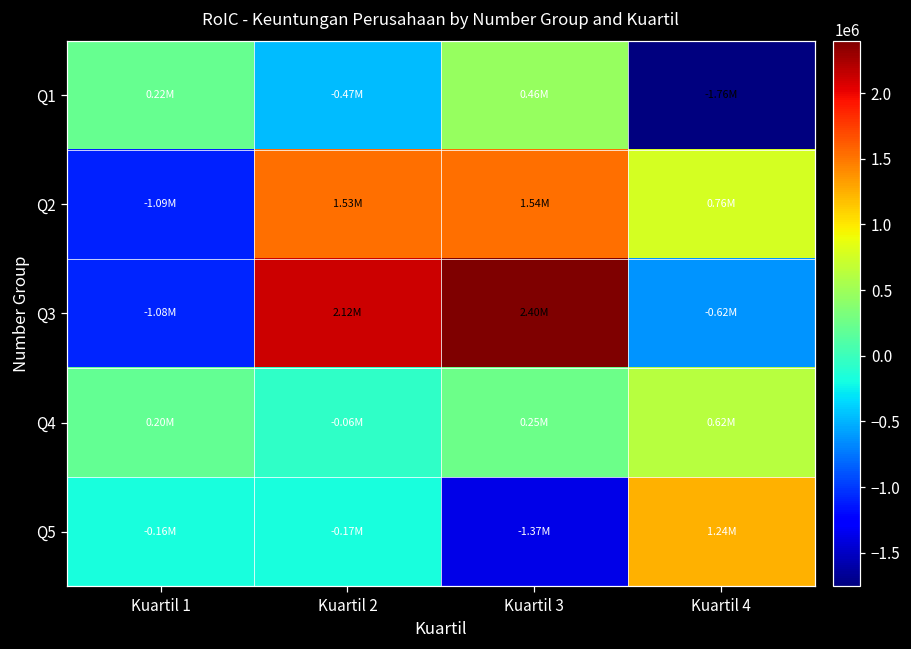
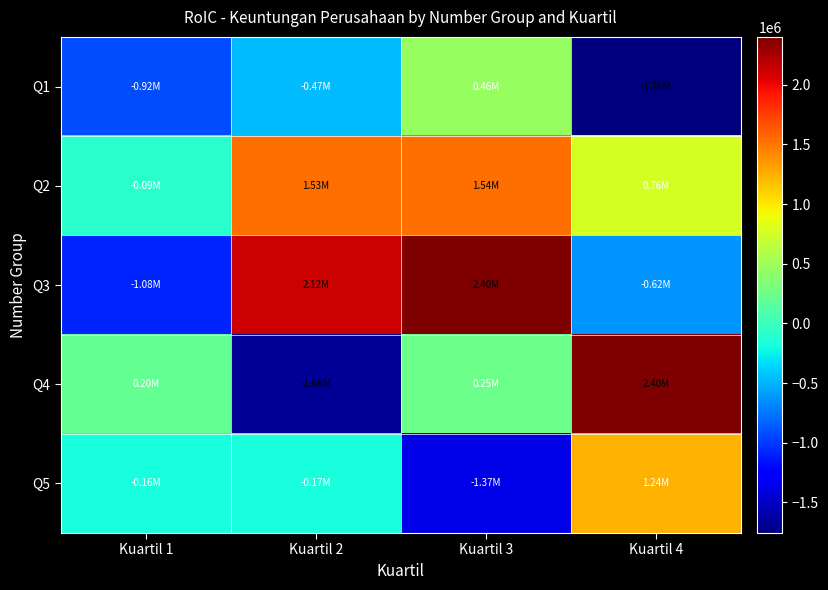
Q1, Kuartil 1: 0.22M -> -0.92M
Q2, Kuartil 1: -1.09M -> -0.09M
Q4, Kuartil 2: -0.06M -> -1.66M
Q4, Kuartil 4: 0.62M -> 2.40M
